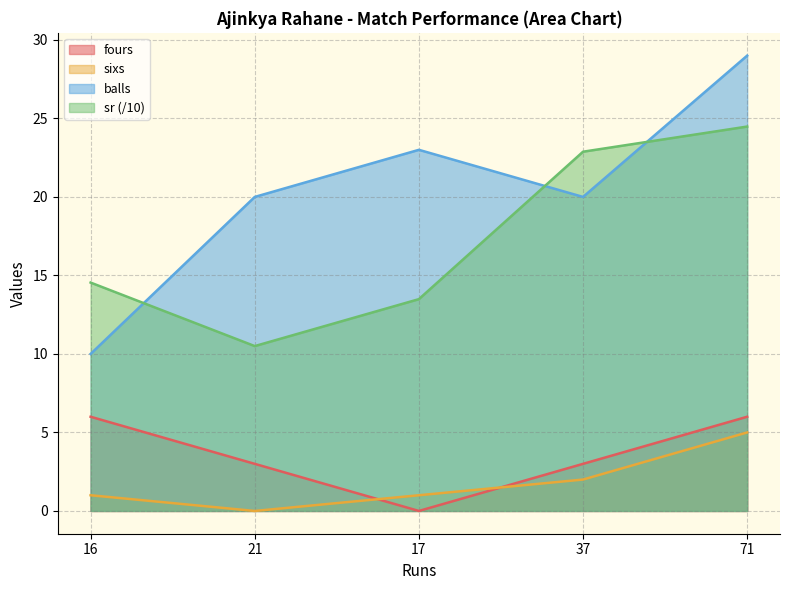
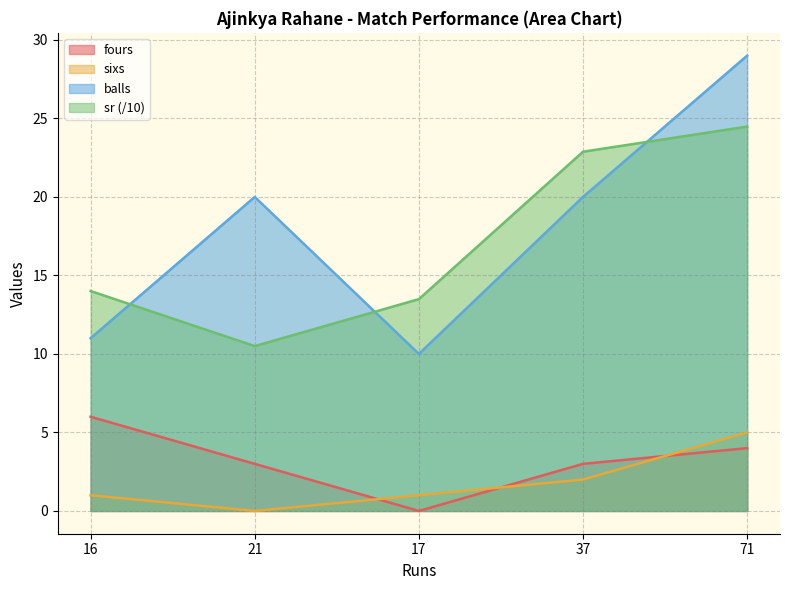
balls, 16: 10 -> 11
sr (/10), 16: 14.5 -> 14.0
balls, 17: 23 -> 10
fours, 71: 6 -> 4
